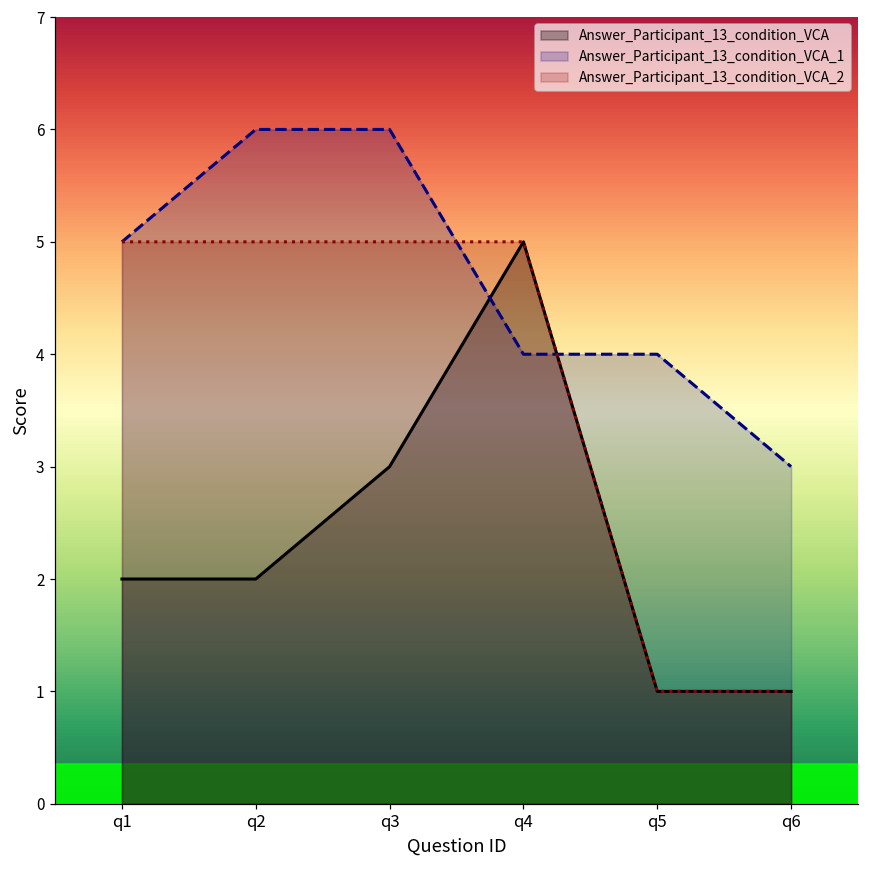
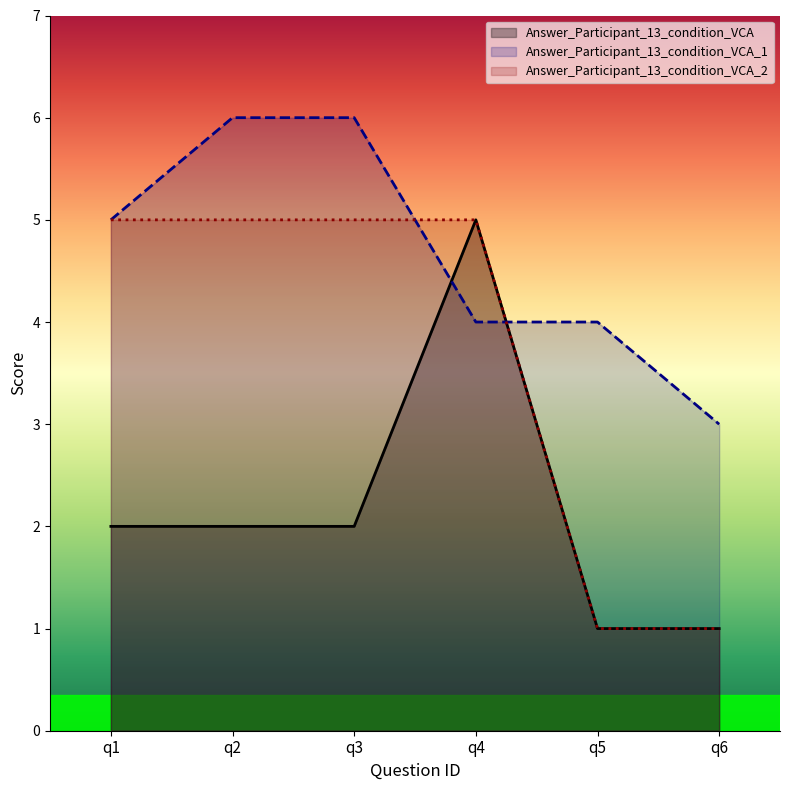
Answer_Participant_13_condition_VCA, q3: 3 -> 2
